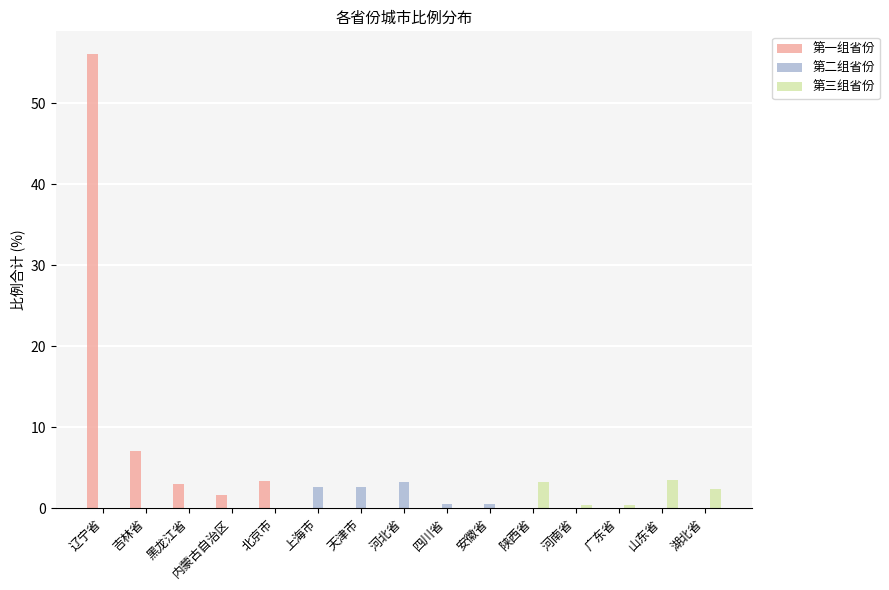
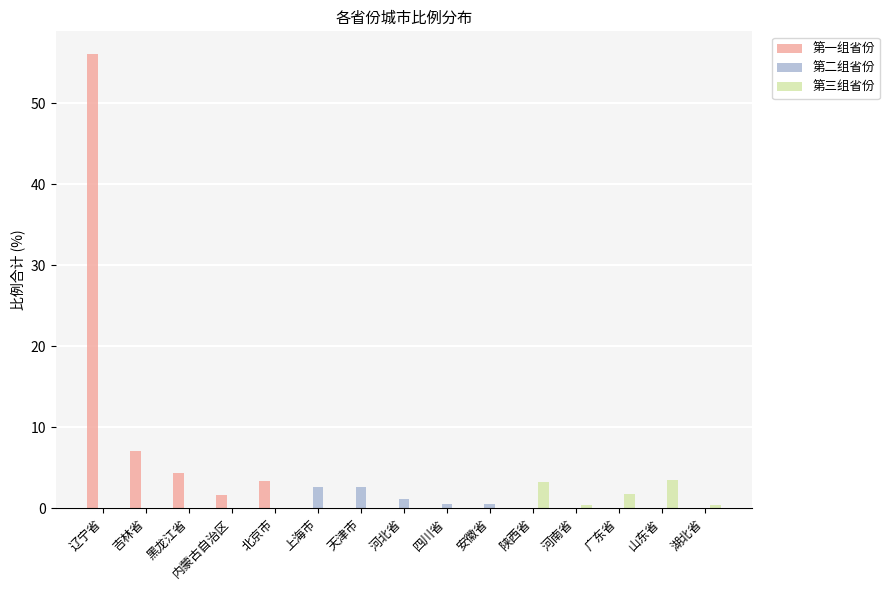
第一组省份, 黑龙江省: 3 -> 4
第二组省份, 河北省: 3 -> 1
第三组省份, 广东省: 0 -> 2
第三组省份, 湖北省: 2 -> 0
